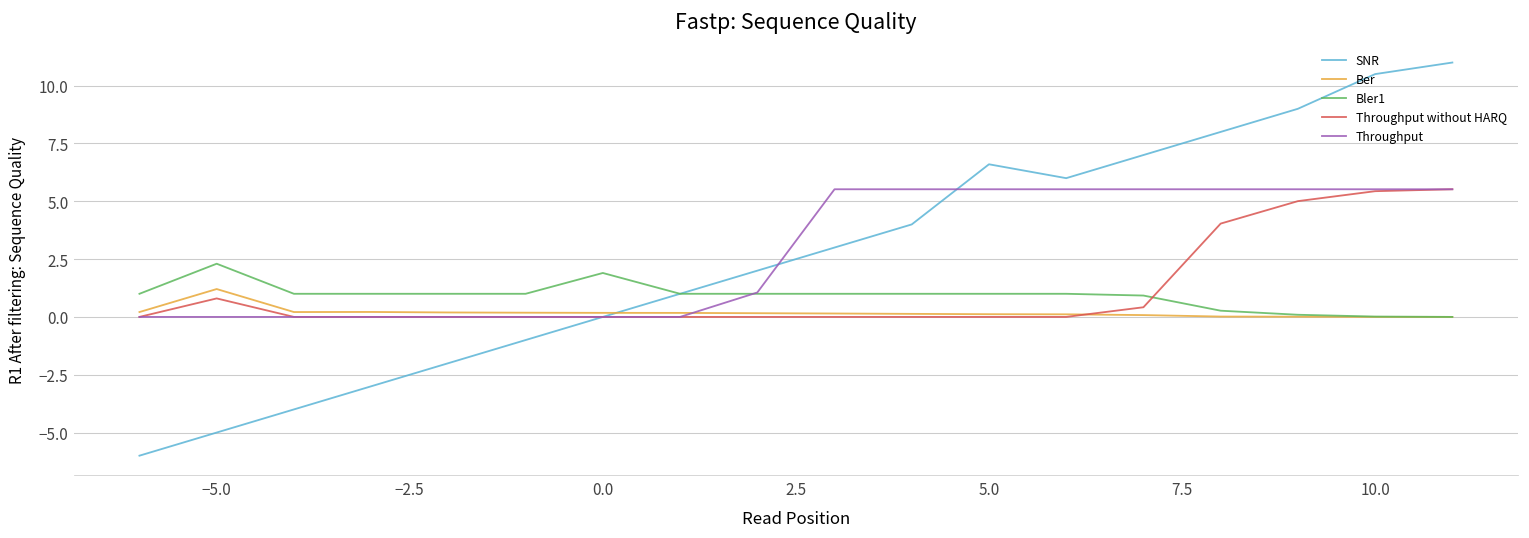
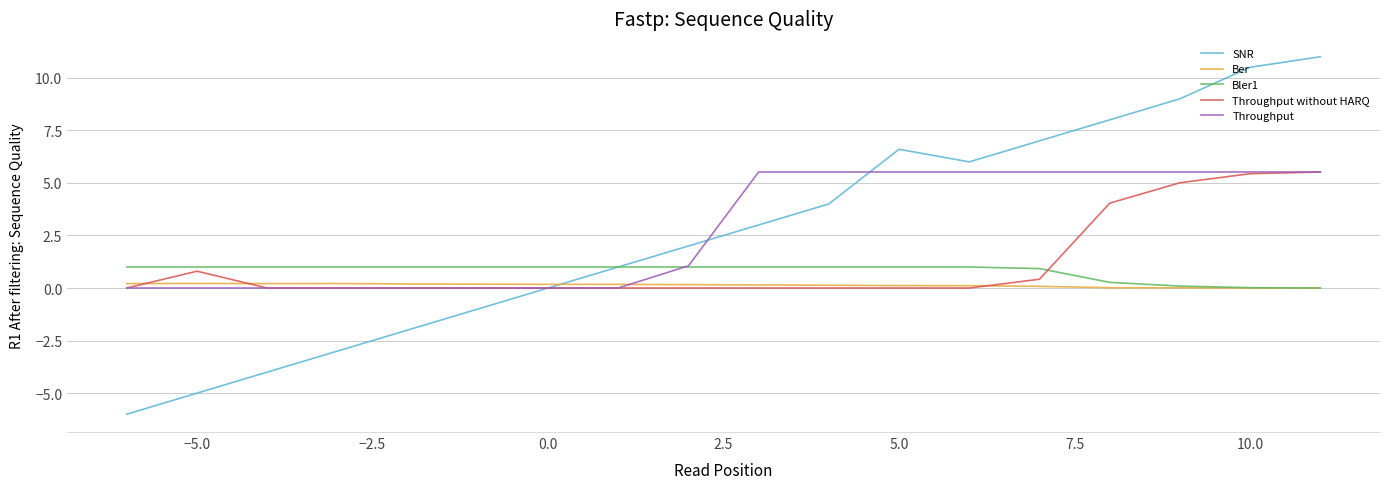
Ber, −5.0: 1.2 -> 0.2
Bler1, −5.0: 2.3 -> 1.0
Bler1, 0.0: 1.9 -> 1.0
